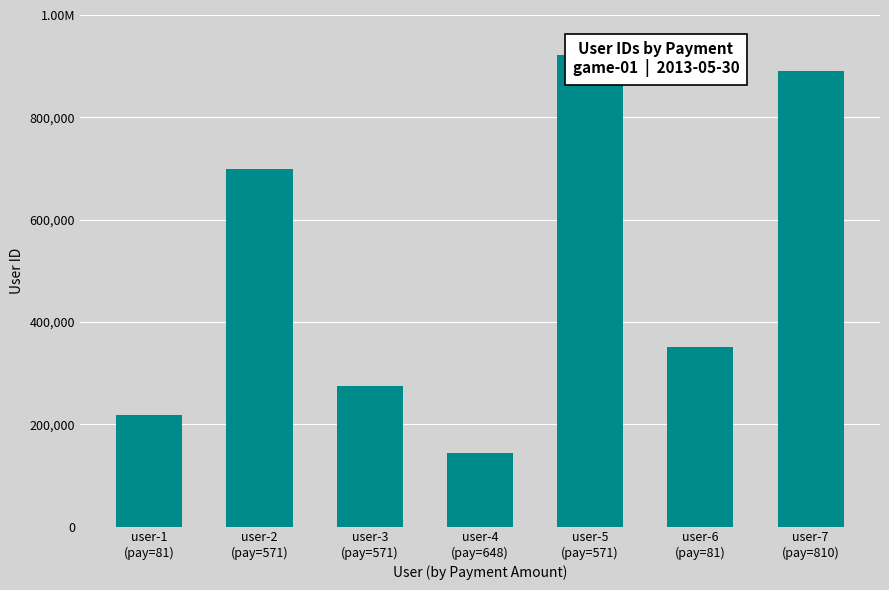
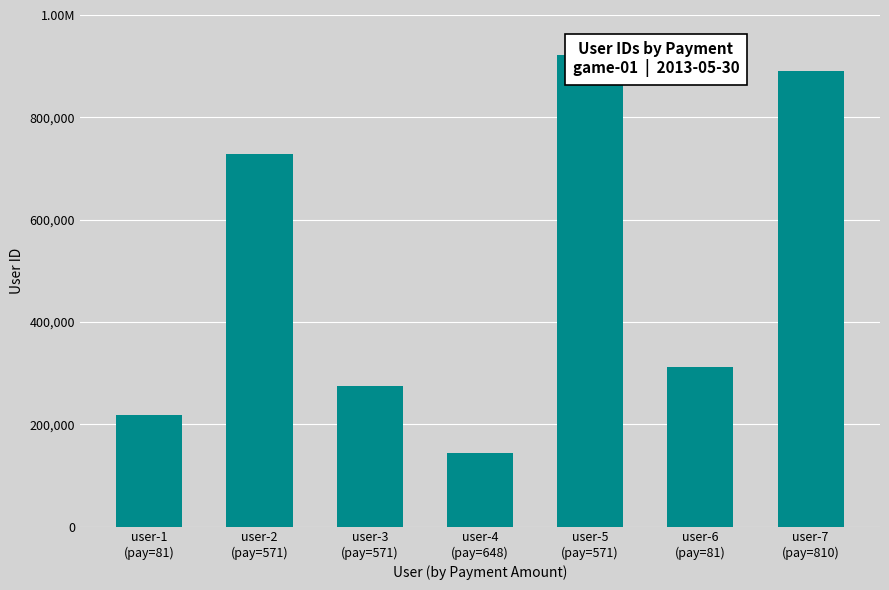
user-2 (pay=571): 700,000 -> 730,000
user-6 (pay=81): 350,000 -> 310,000
